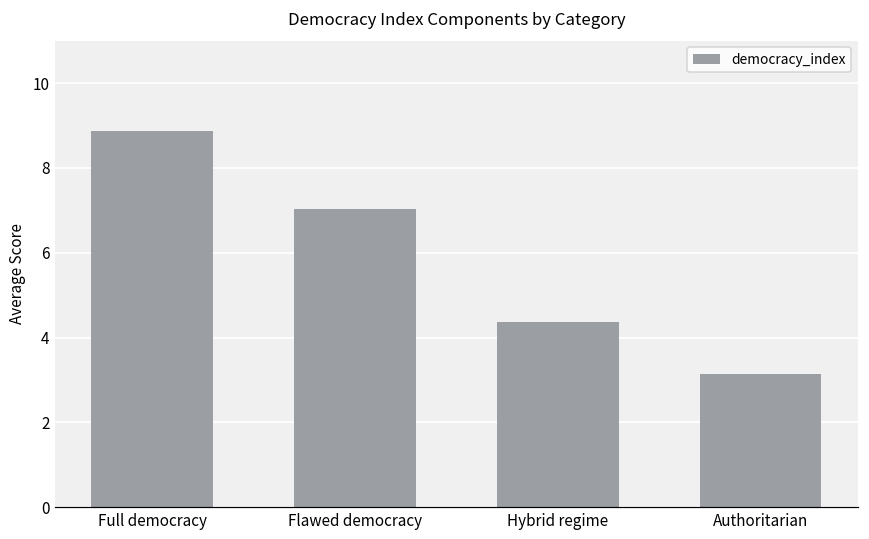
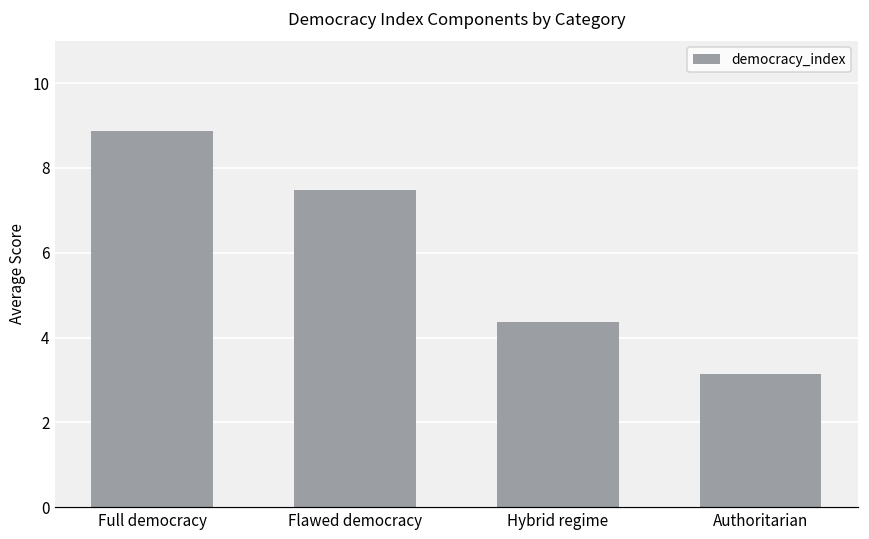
Flawed democracy: 7.0 -> 7.5
